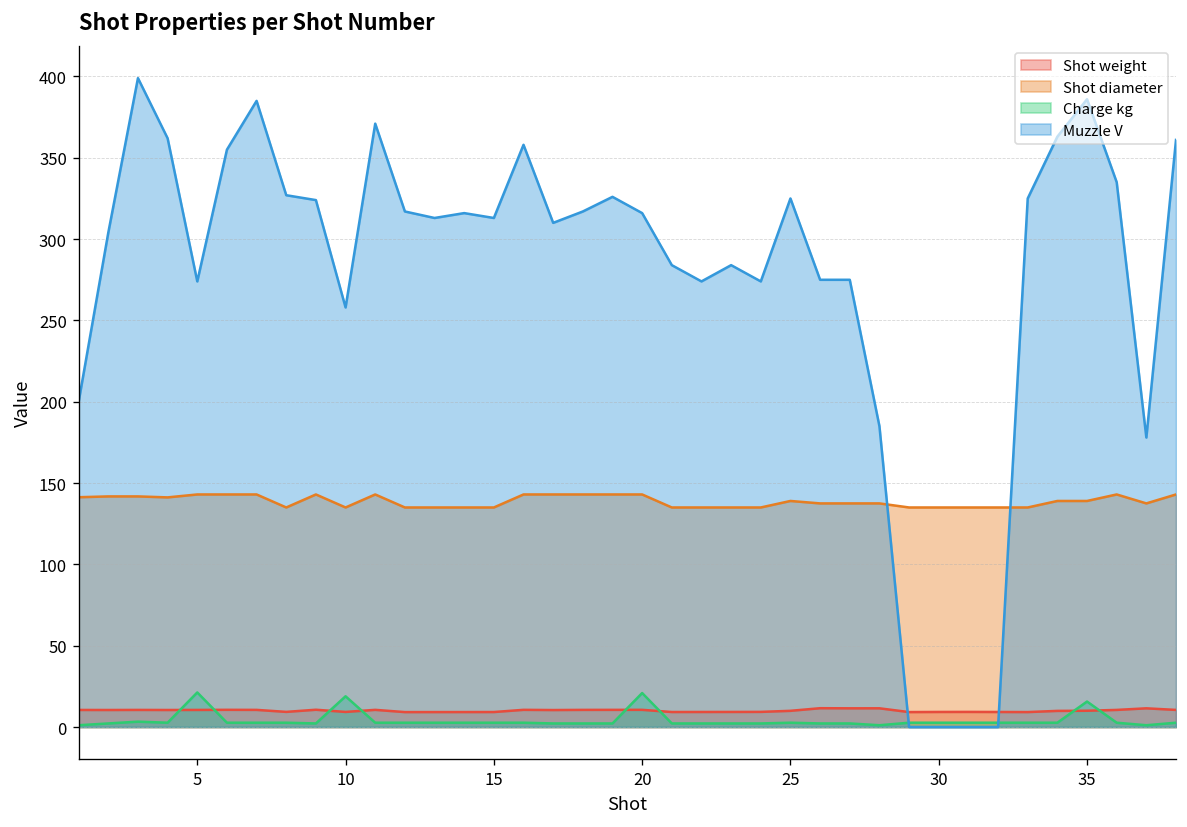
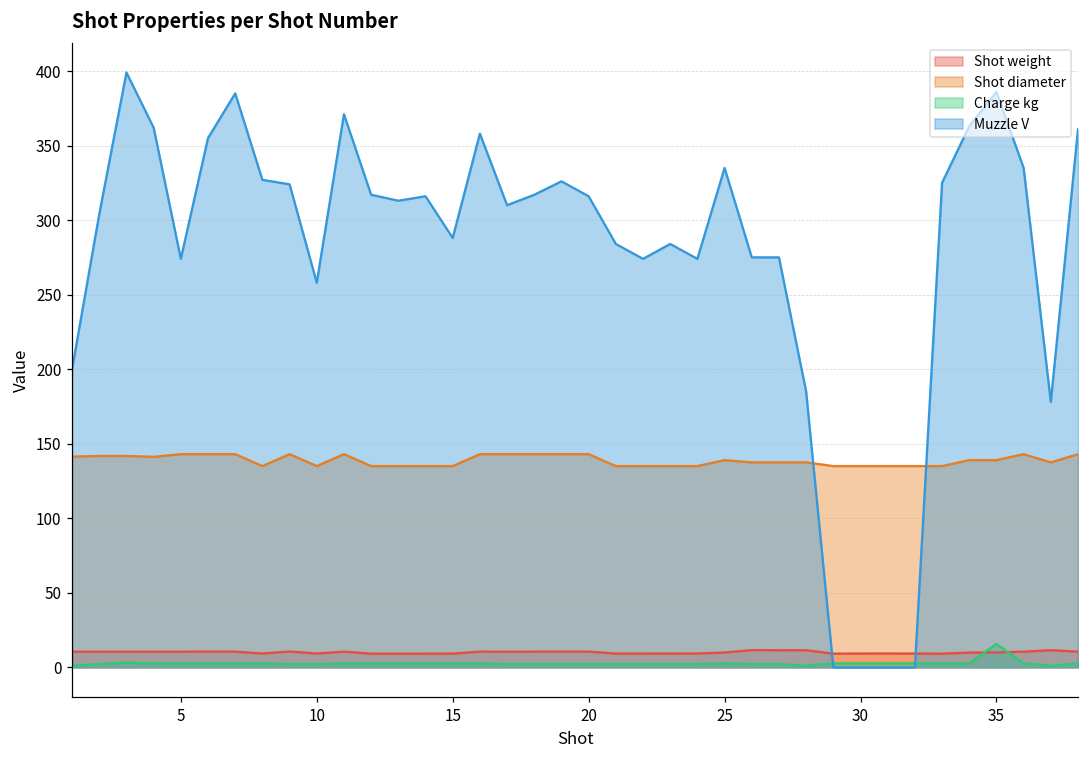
Charge kg, 5: 21 -> 3
Charge kg, 10: 19 -> 2
Muzzle V, 15: 313 -> 288
Charge kg, 20: 21 -> 2
Muzzle V, 25: 325 -> 335
